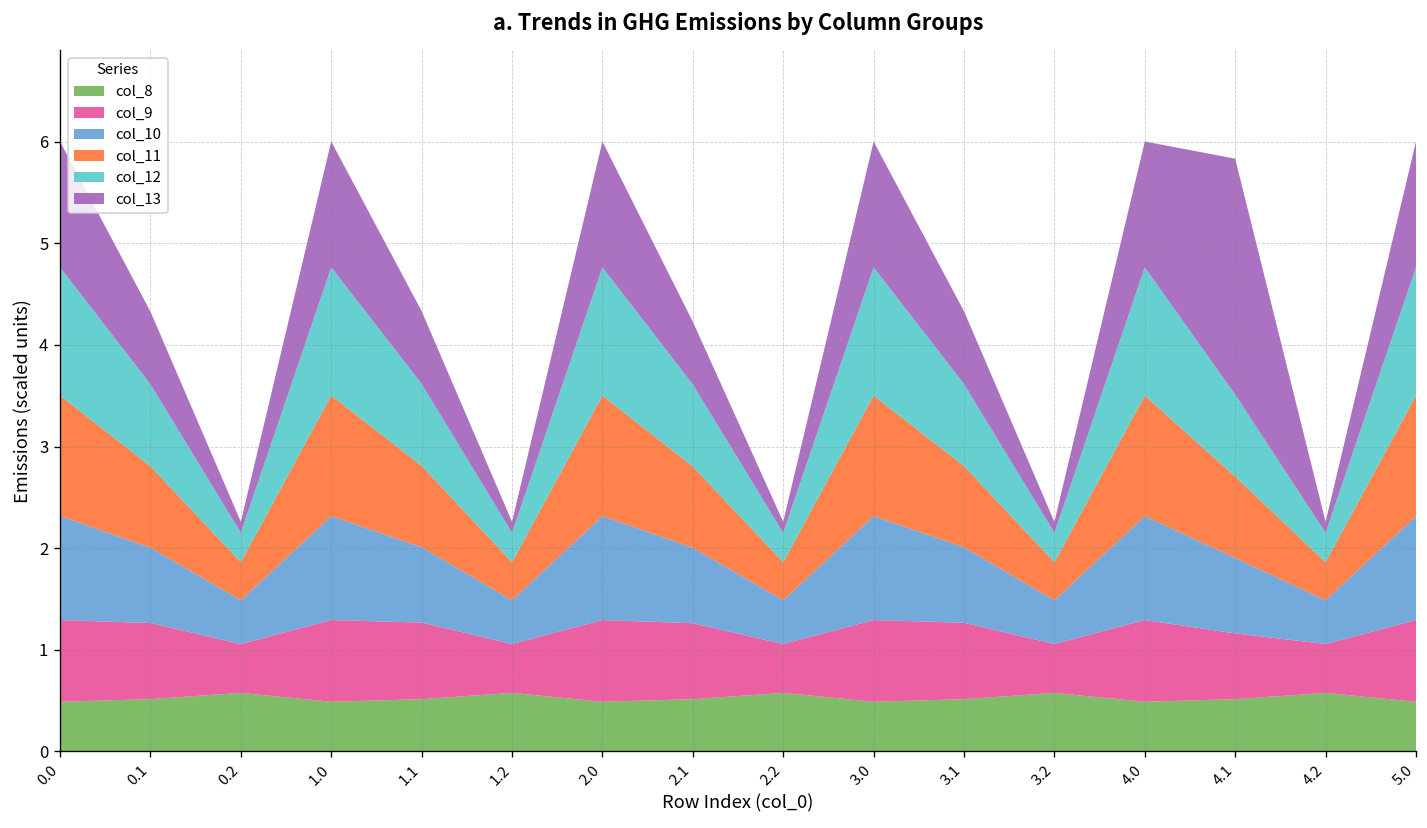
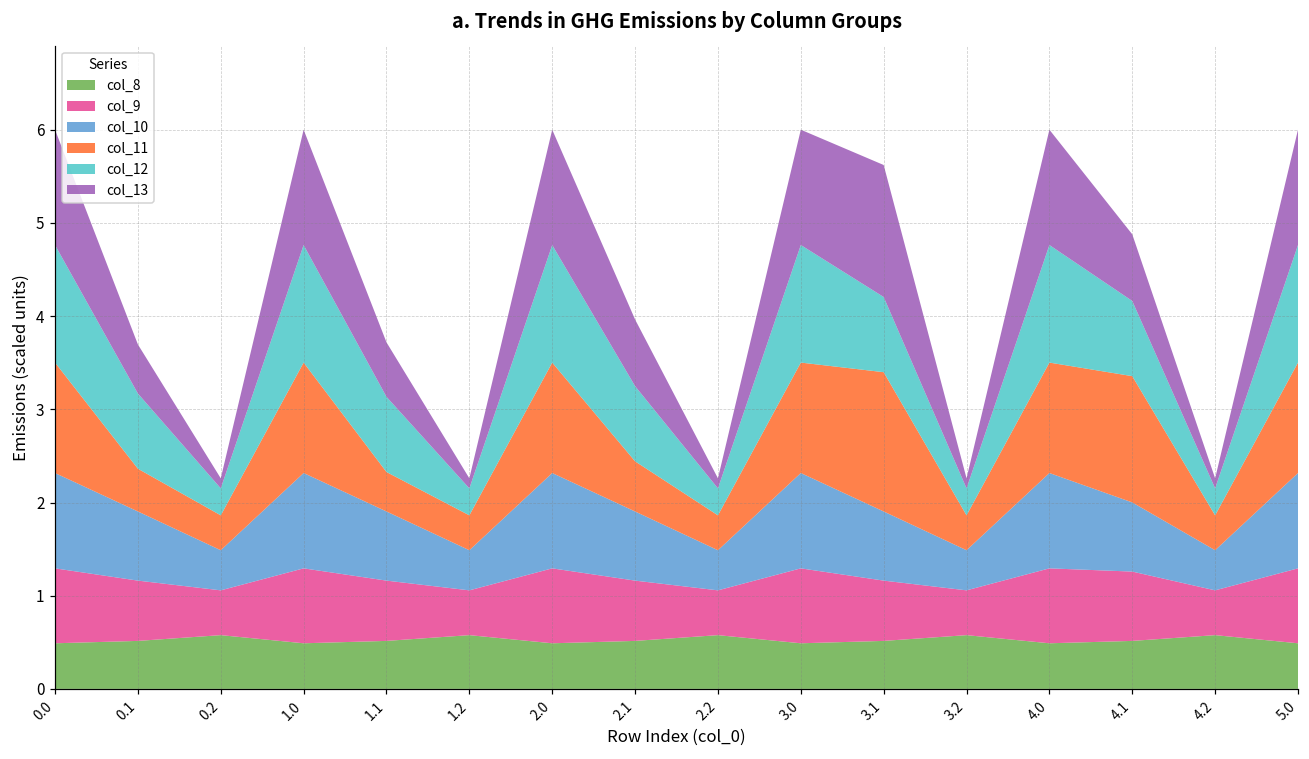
col_9, 0.1: 0.7 -> 0.6
col_11, 0.1: 0.8 -> 0.5
col_13, 0.1: 0.7 -> 0.5
col_9, 1.1: 0.8 -> 0.6
col_11, 1.1: 0.8 -> 0.4
col_13, 1.1: 0.7 -> 0.6
col_9, 2.1: 0.7 -> 0.6
col_11, 2.1: 0.8 -> 0.5
col_13, 2.1: 0.6 -> 0.7
col_9, 3.1: 0.8 -> 0.6
col_11, 3.1: 0.8 -> 1.5
col_13, 3.1: 0.7 -> 1.4
col_9, 4.1: 0.6 -> 0.7
col_11, 4.1: 0.8 -> 1.4
col_13, 4.1: 2.3 -> 0.7
